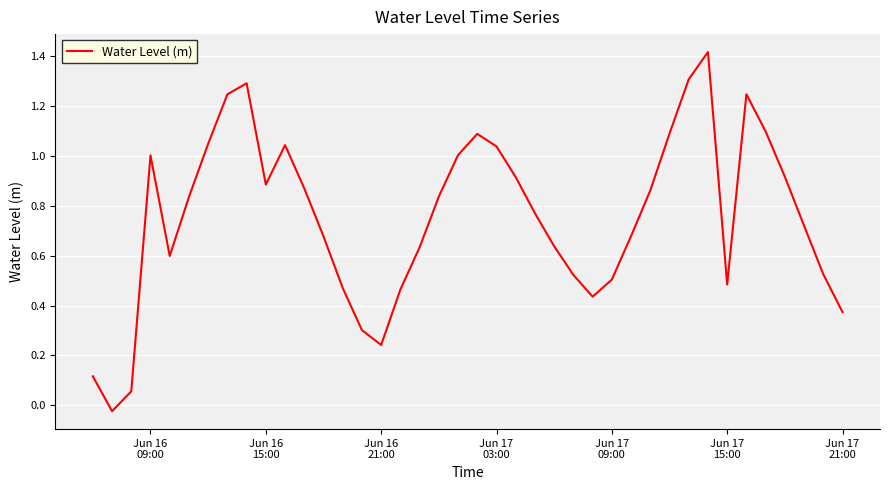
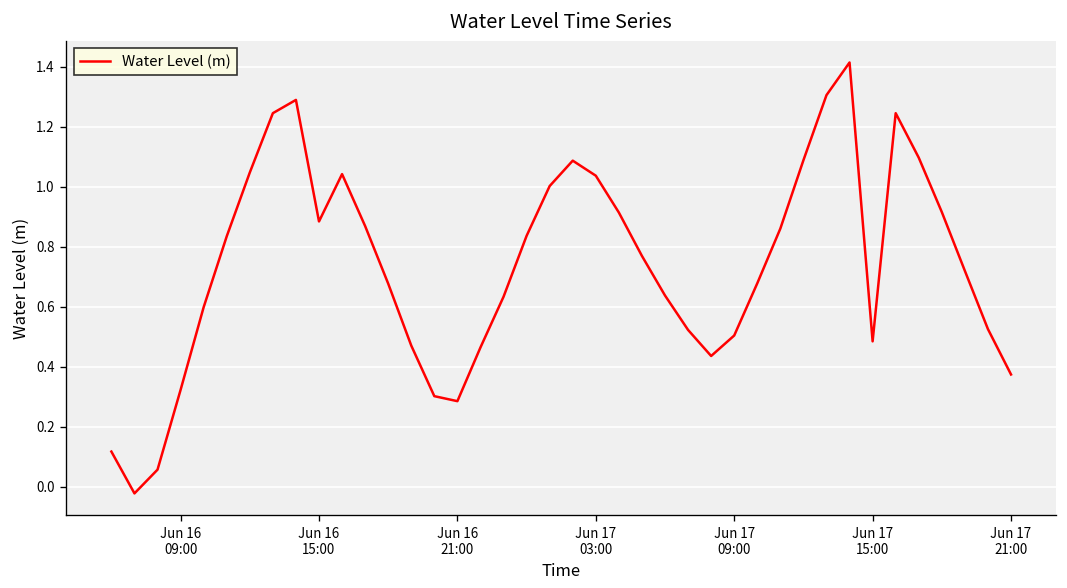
Jun 16 09:00: 1.00 -> 0.32
Jun 16 21:00: 0.24 -> 0.28
